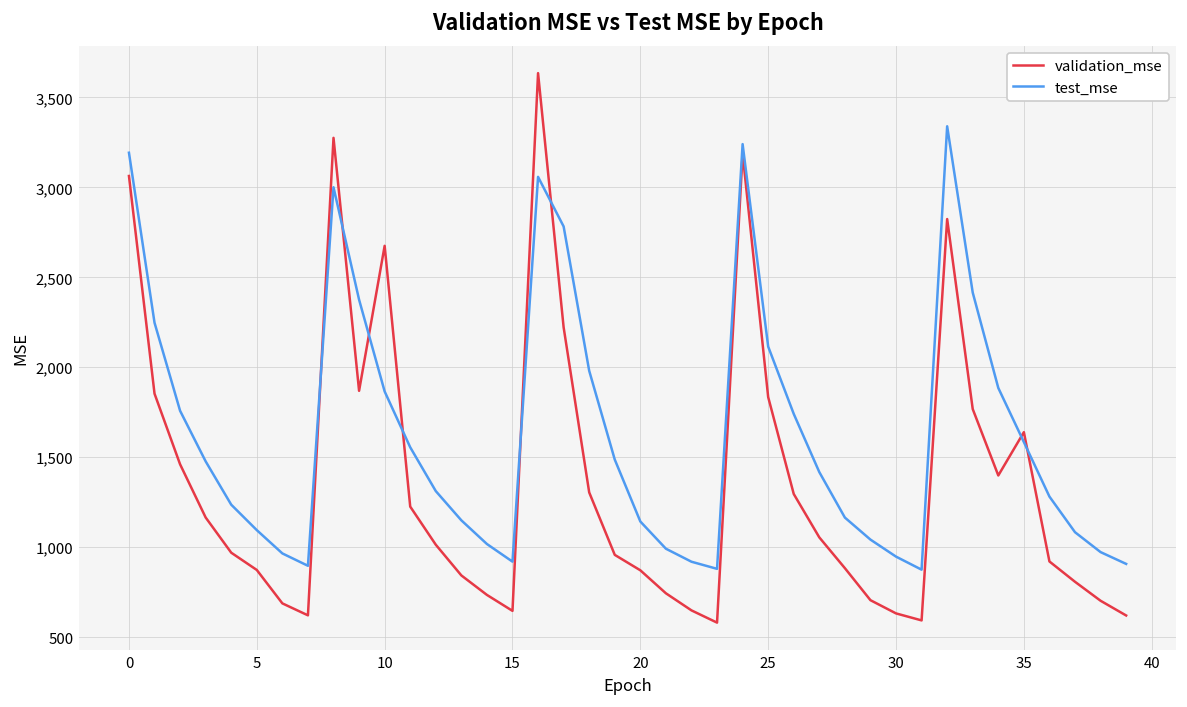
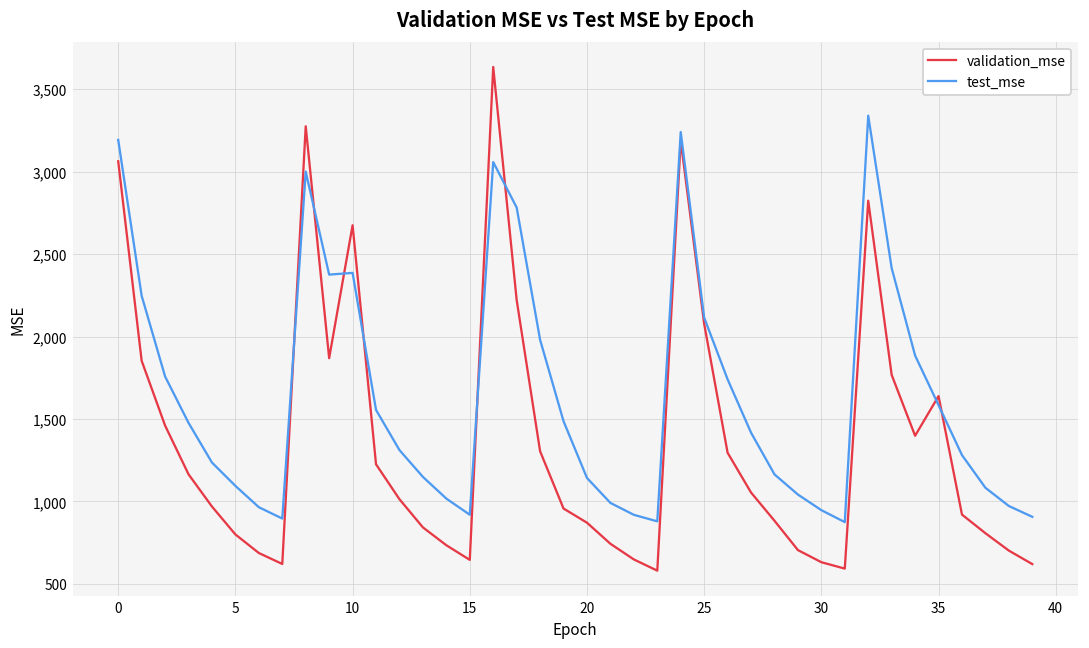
validation_mse, 5: 870 -> 800
test_mse, 10: 1,870 -> 2,390
validation_mse, 25: 1,830 -> 2,080
